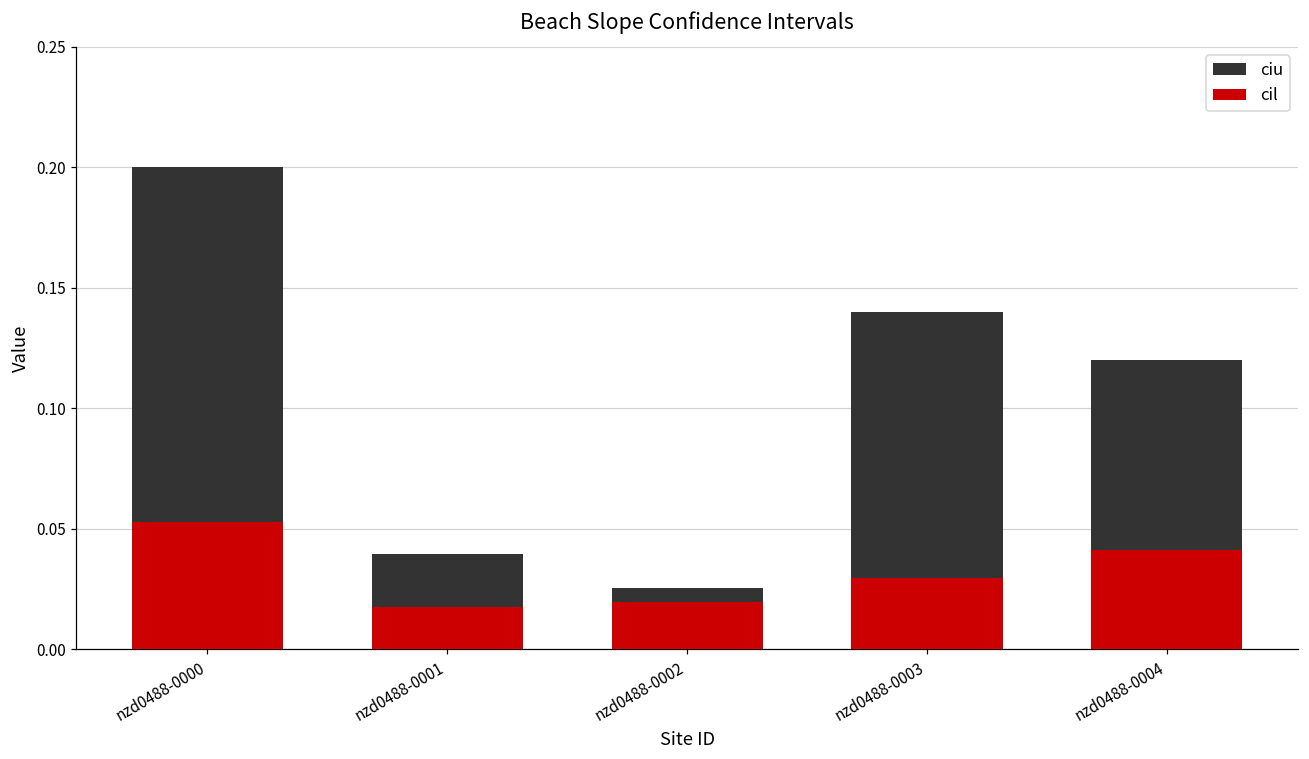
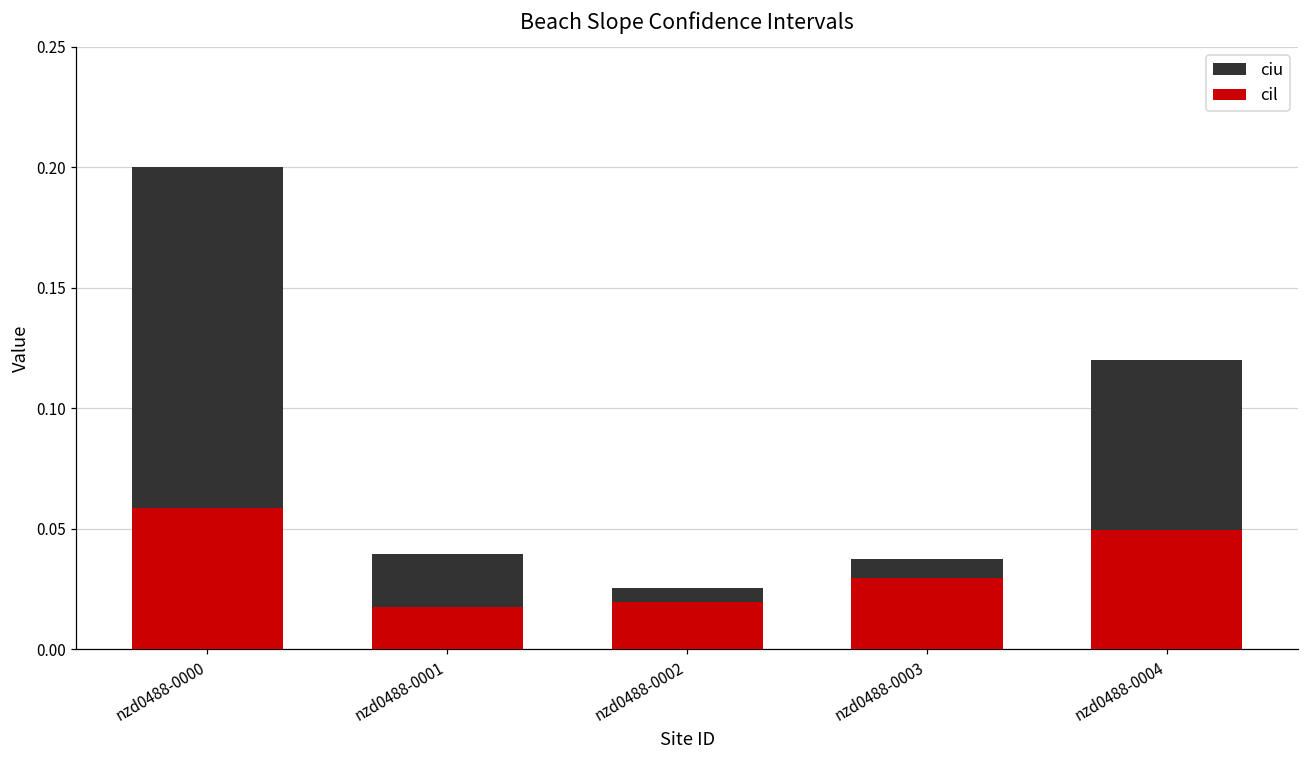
cil, nzd0488-0000: 0.053 -> 0.059
ciu, nzd0488-0003: 0.140 -> 0.038
cil, nzd0488-0004: 0.041 -> 0.049
